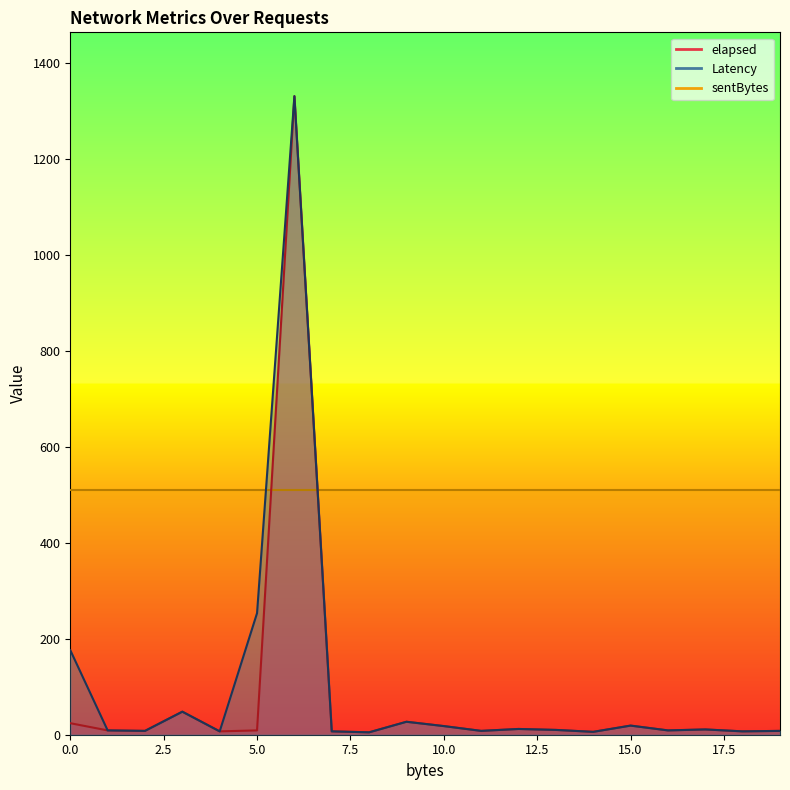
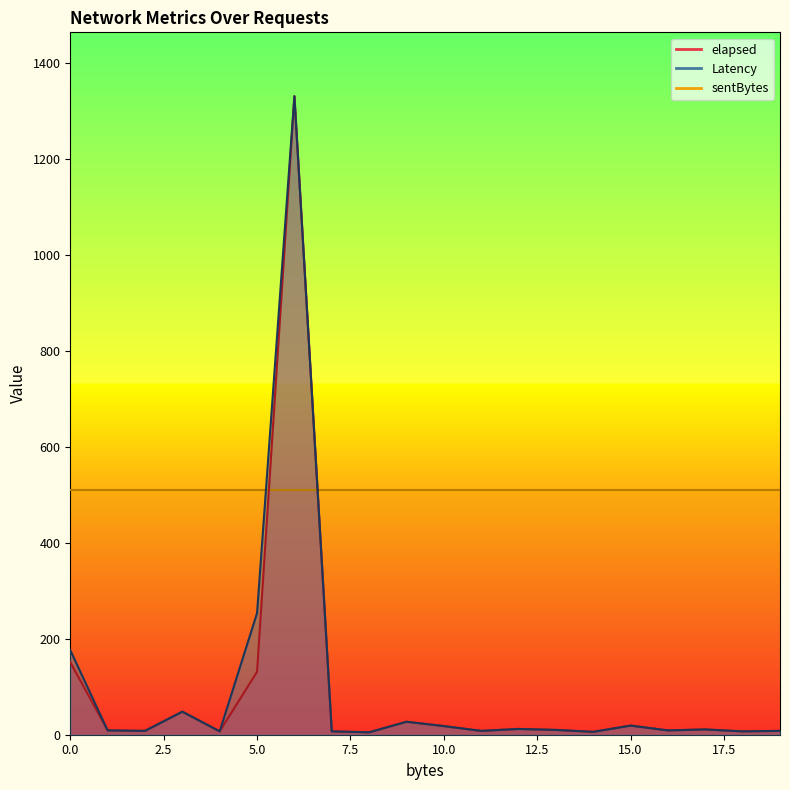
elapsed, 0.0: 20 -> 150
elapsed, 5.0: 10 -> 130
